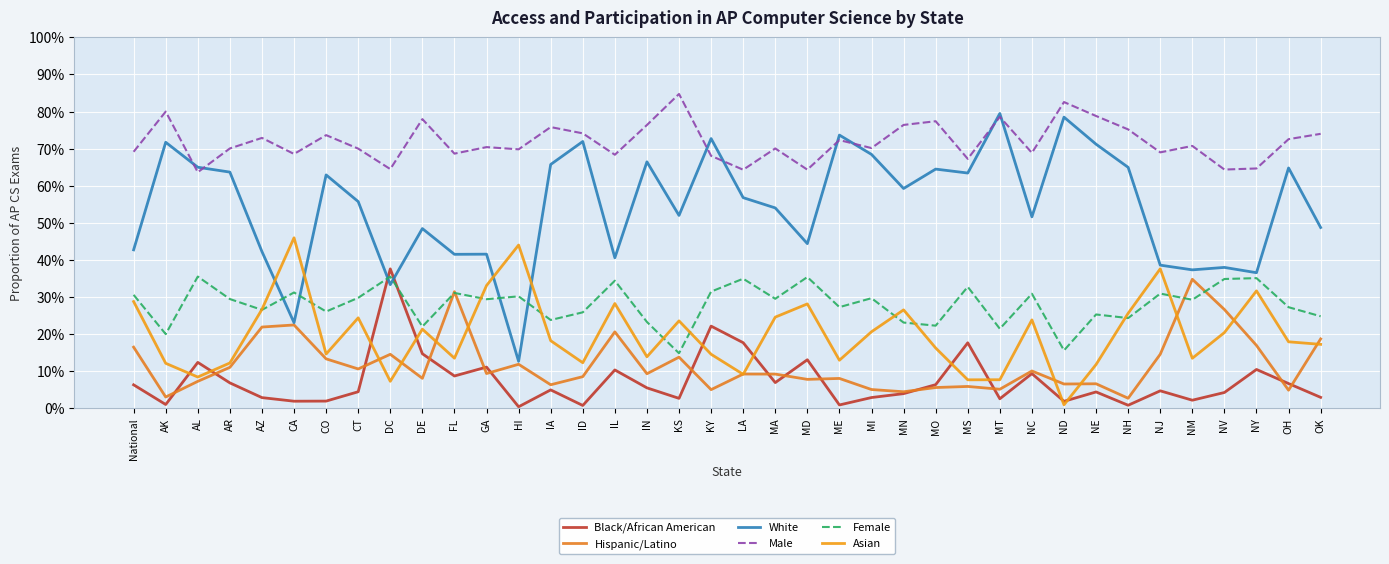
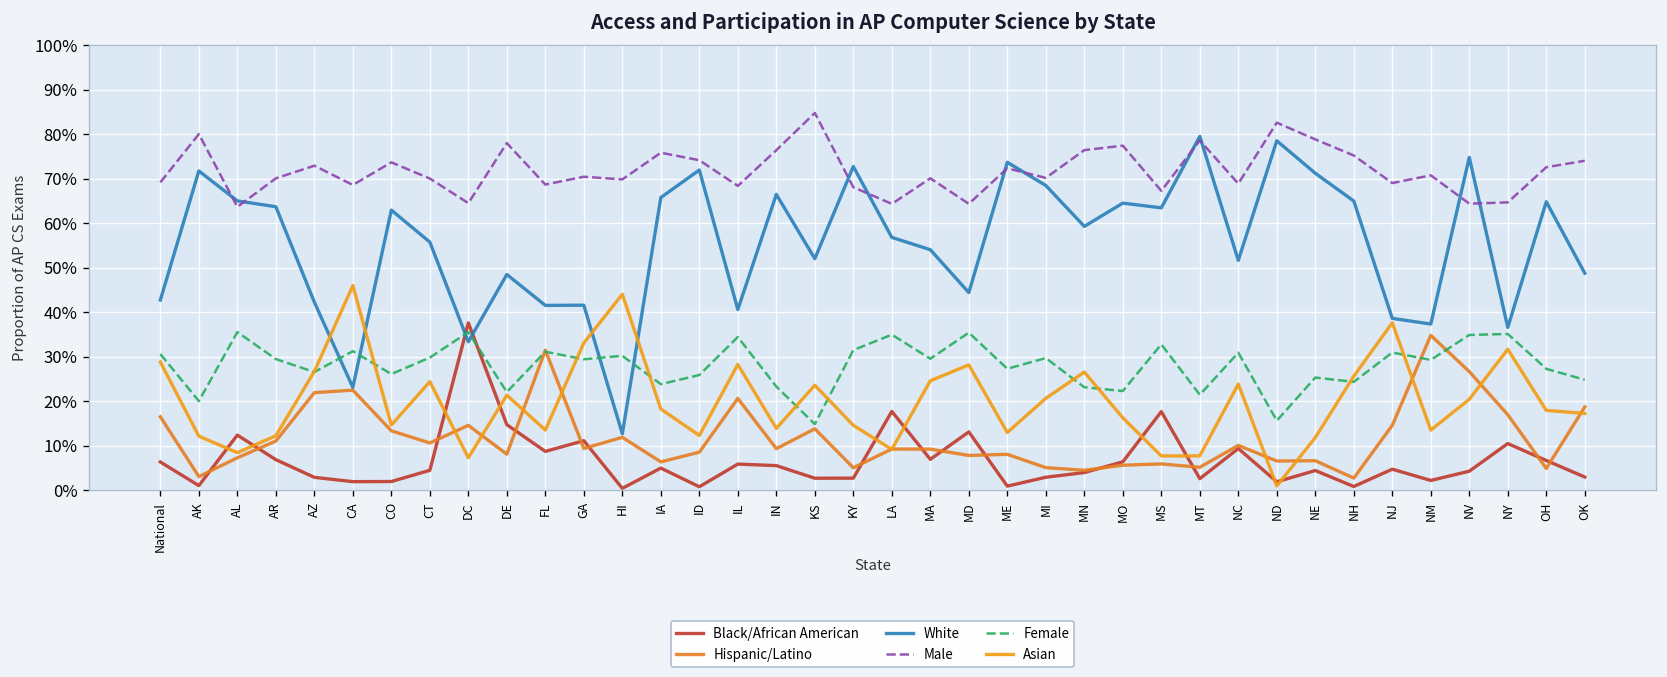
Black/African American, IL: 10% -> 6%
Black/African American, KY: 22% -> 3%
White, NV: 38% -> 75%
